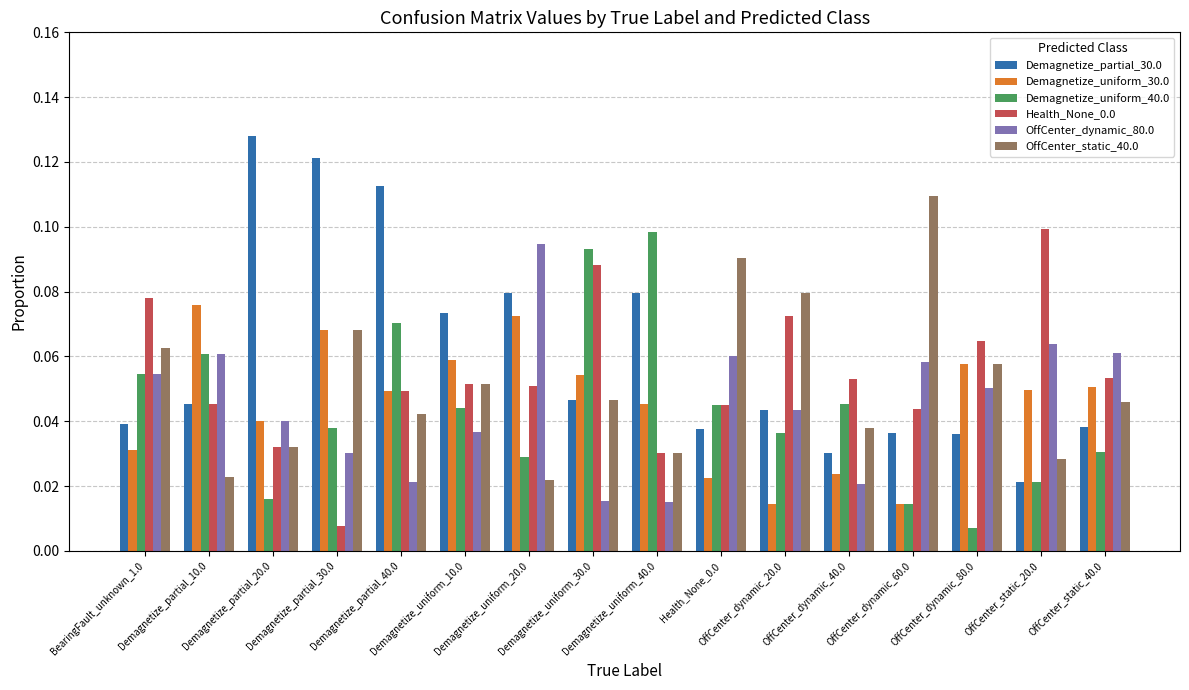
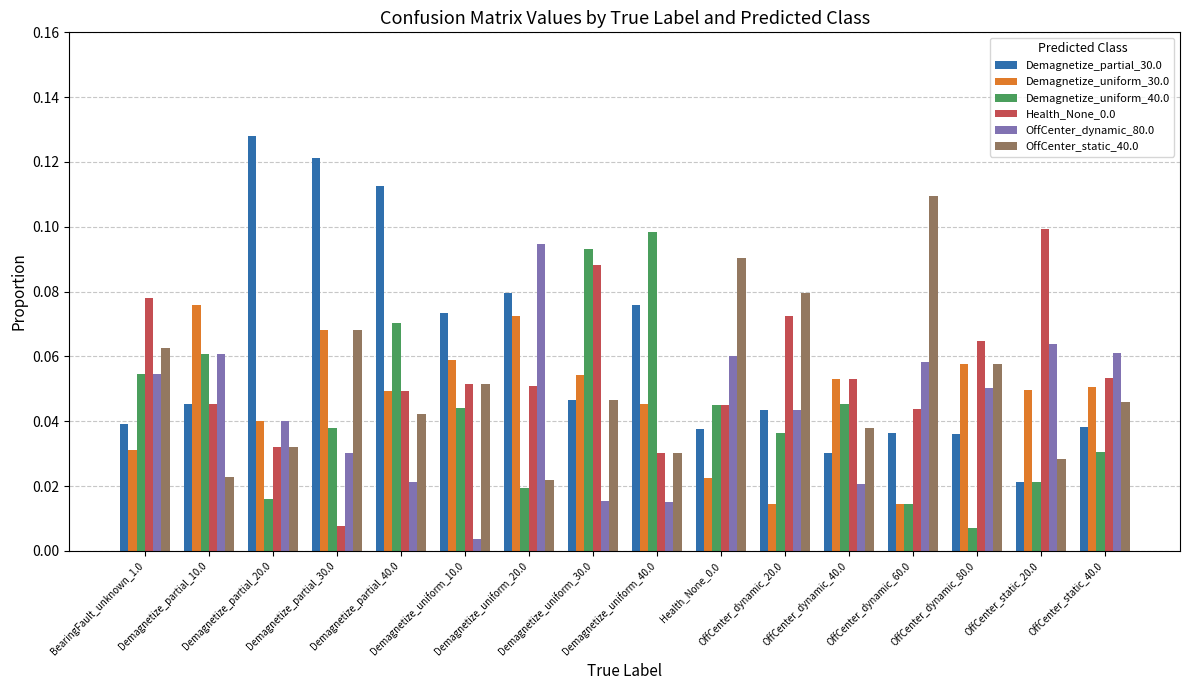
OffCenter_dynamic_80.0, Demagnetize_uniform_10.0: 0.037 -> 0.004
Demagnetize_uniform_40.0, Demagnetize_uniform_20.0: 0.029 -> 0.019
Demagnetize_partial_30.0, Demagnetize_uniform_40.0: 0.079 -> 0.076
Demagnetize_uniform_30.0, OffCenter_dynamic_40.0: 0.024 -> 0.053
